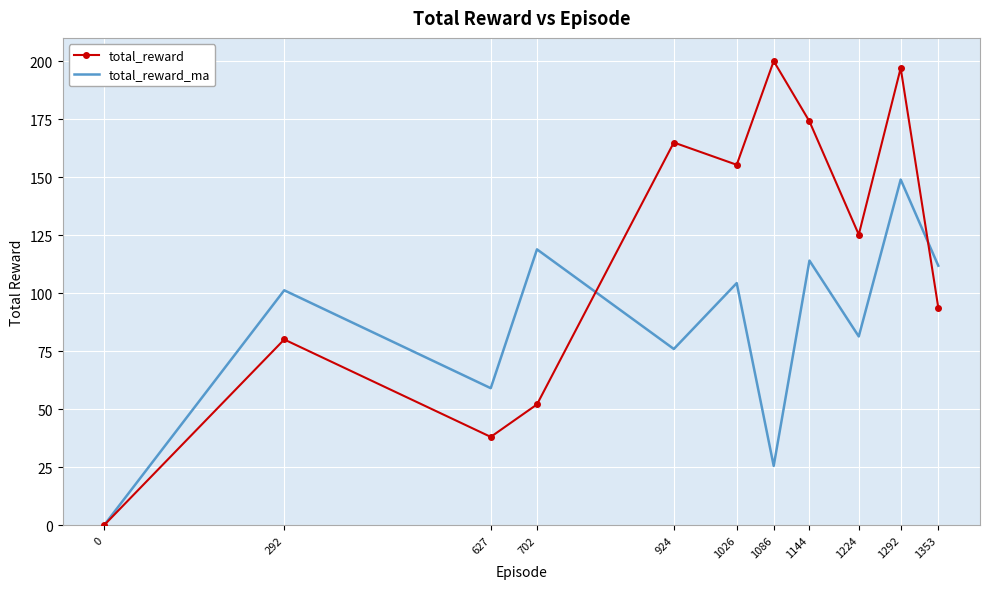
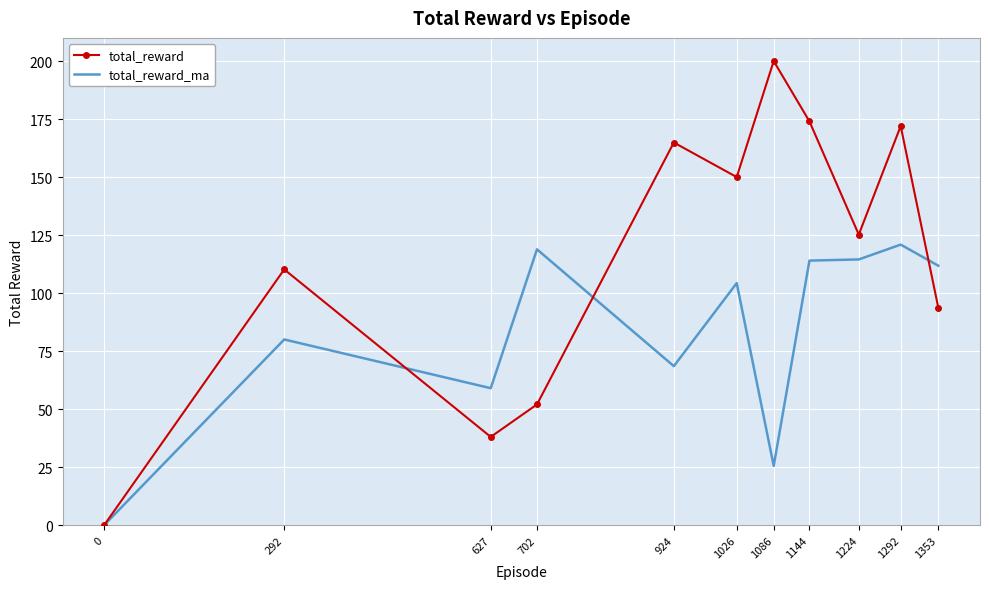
total_reward, 292: 80 -> 110
total_reward_ma, 292: 101 -> 80
total_reward_ma, 924: 76 -> 69
total_reward, 1026: 155 -> 150
total_reward_ma, 1224: 81 -> 115
total_reward, 1292: 197 -> 172
total_reward_ma, 1292: 149 -> 121
